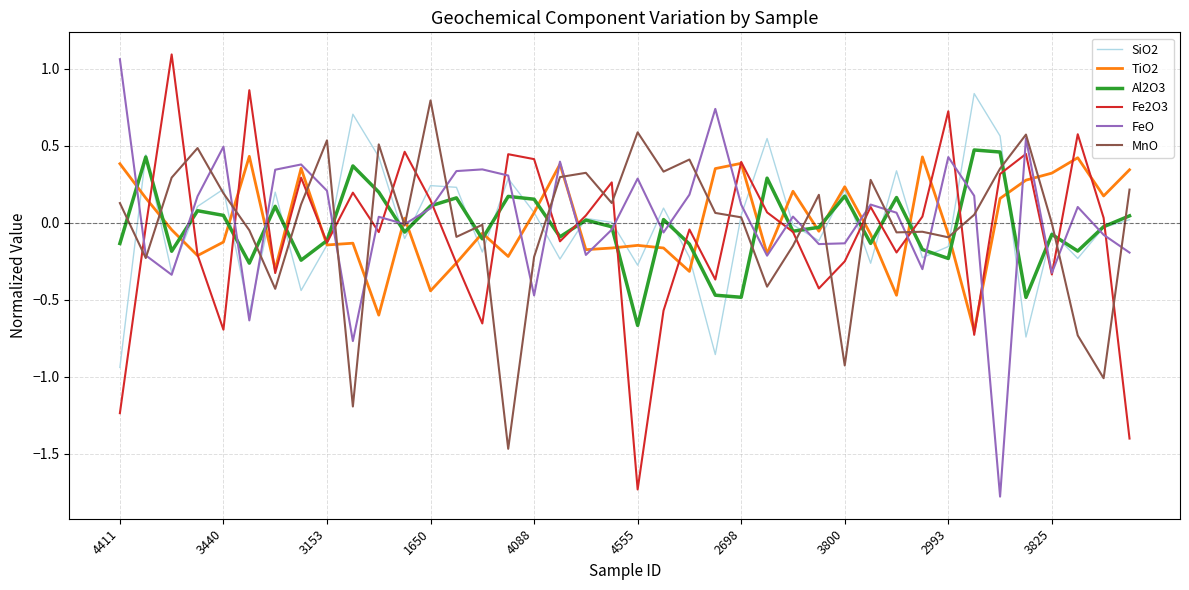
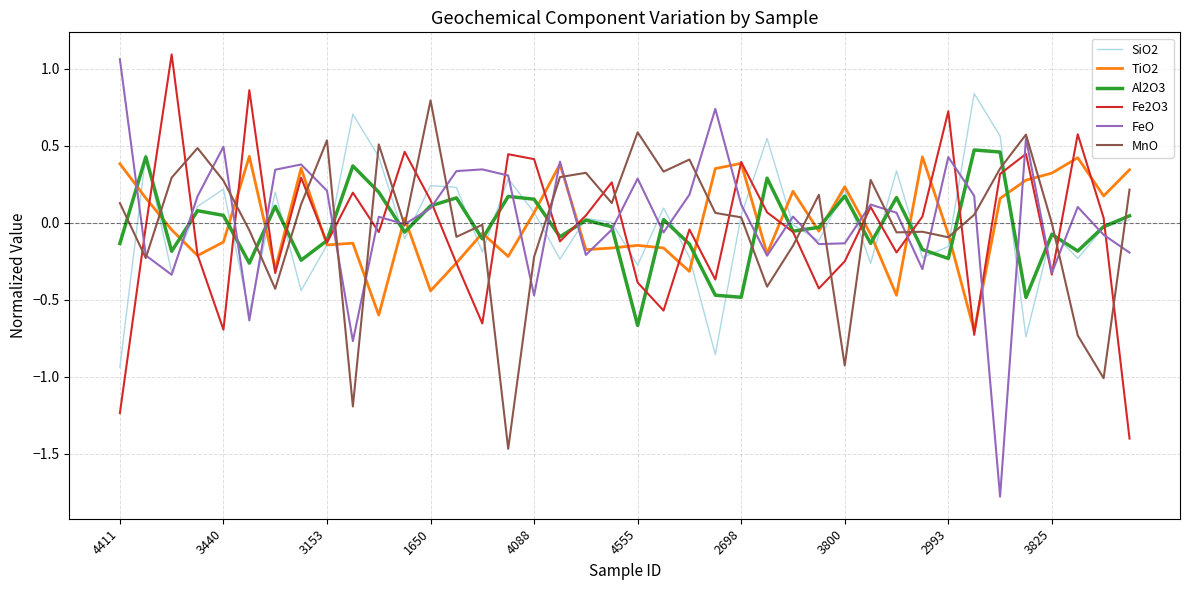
MnO, 3440: 0.19 -> 0.27
Fe2O3, 4555: -1.73 -> -0.39
